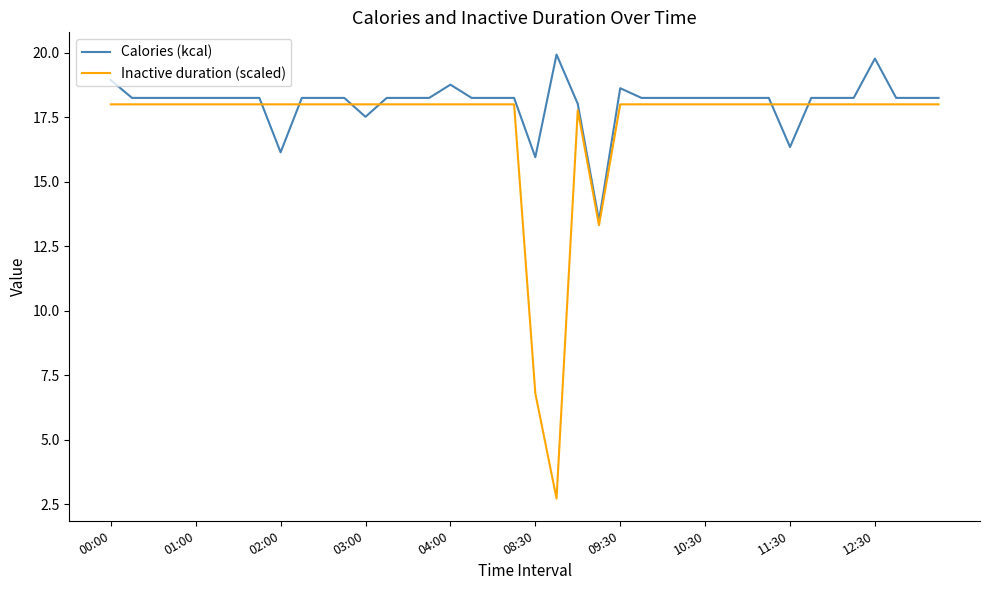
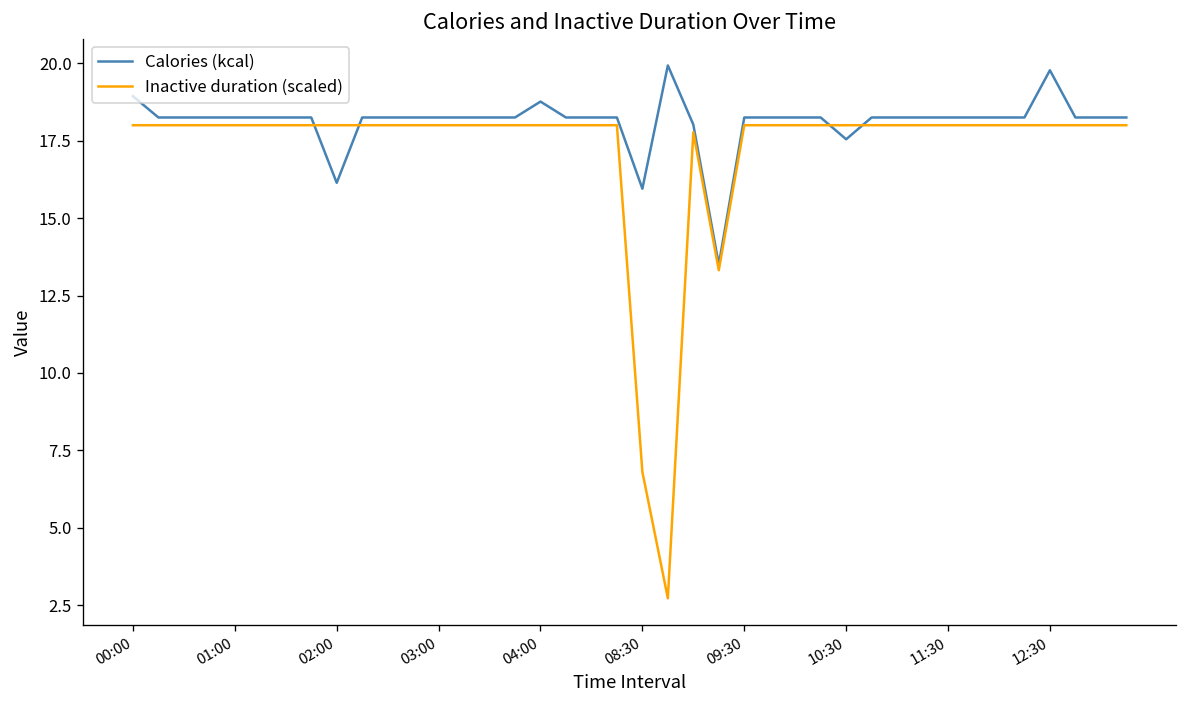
Calories (kcal), 03:00: 17.5 -> 18.2
Calories (kcal), 09:30: 18.6 -> 18.2
Calories (kcal), 10:30: 18.2 -> 17.5
Calories (kcal), 11:30: 16.3 -> 18.2
